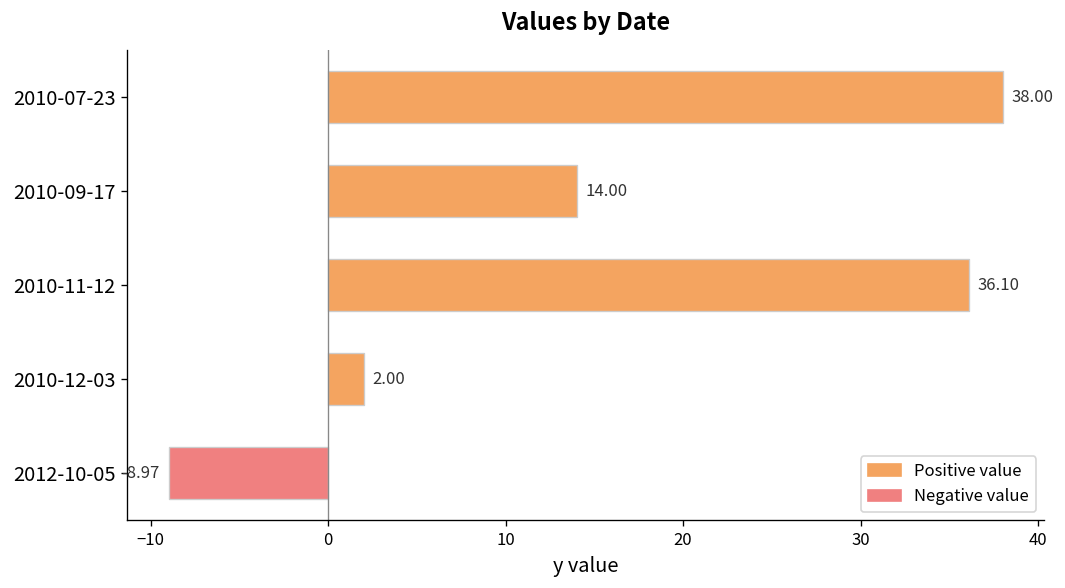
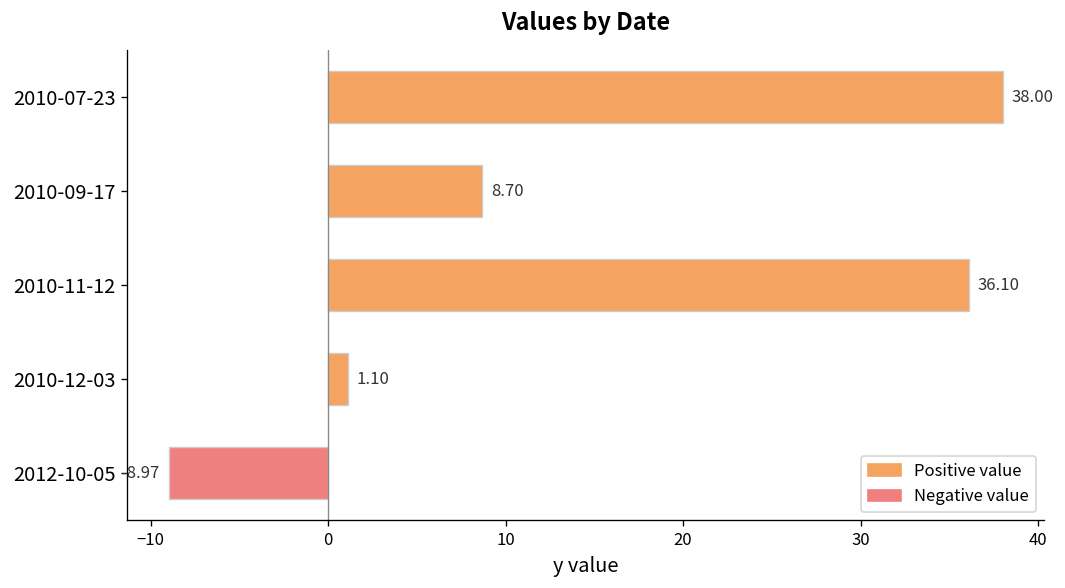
2010-09-17: 14.00 -> 8.70
2010-12-03: 2.00 -> 1.10
